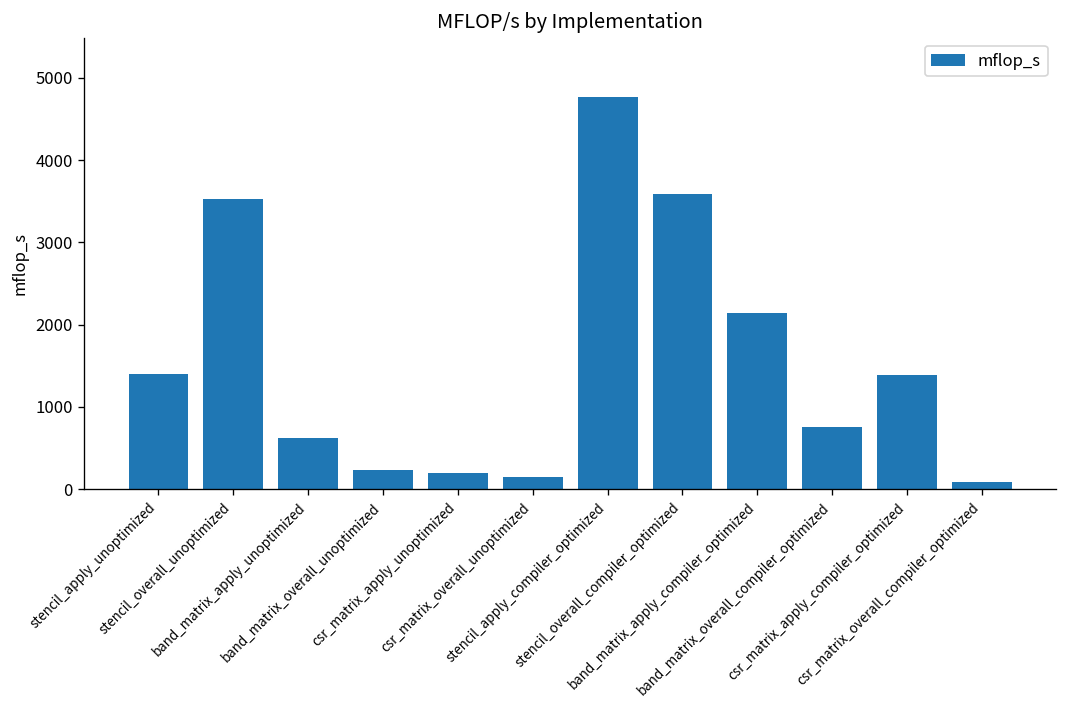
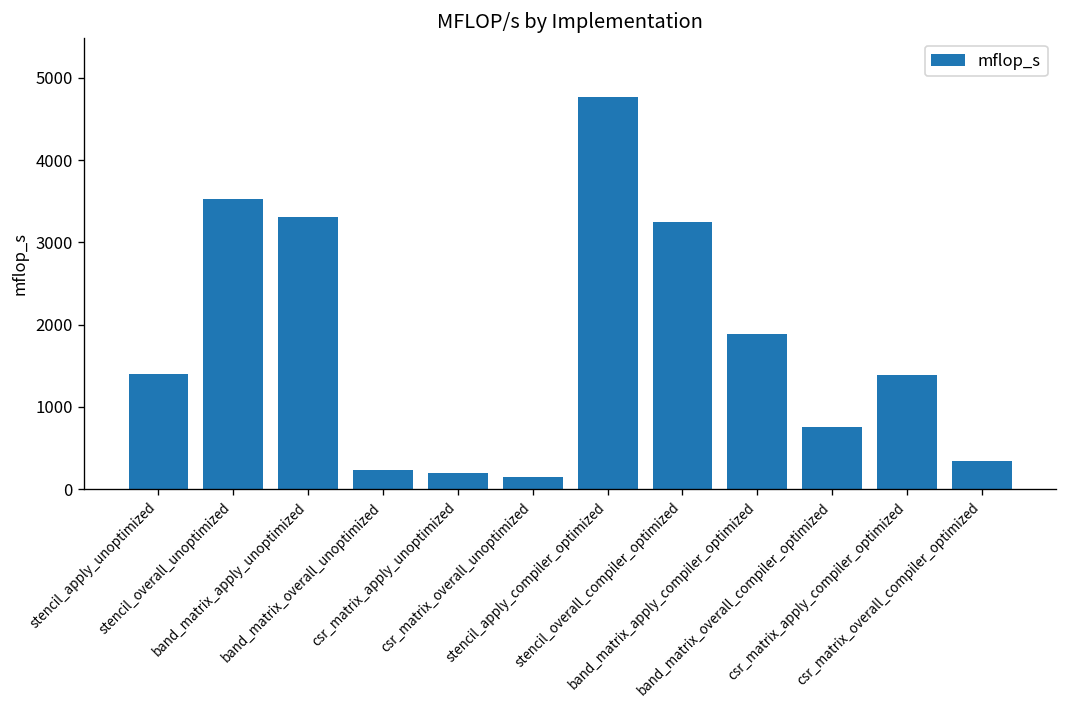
band_matrix_apply_unoptimized: 600 -> 3300
stencil_overall_compiler_optimized: 3600 -> 3200
band_matrix_apply_compiler_optimized: 2100 -> 1900
csr_matrix_overall_compiler_optimized: 100 -> 300
